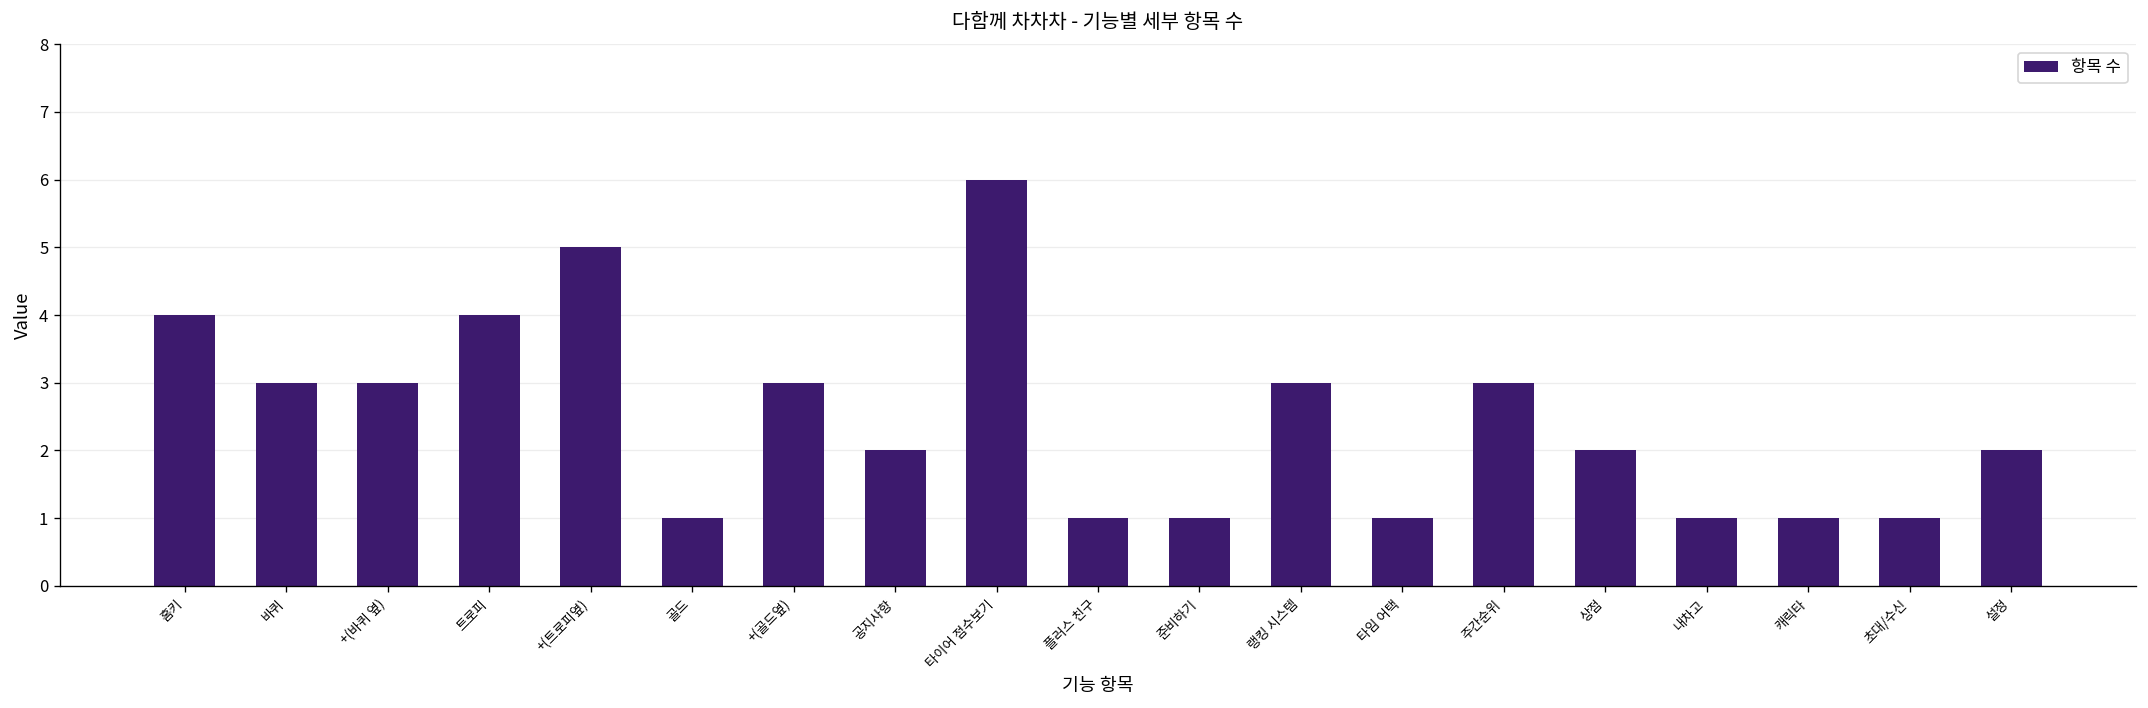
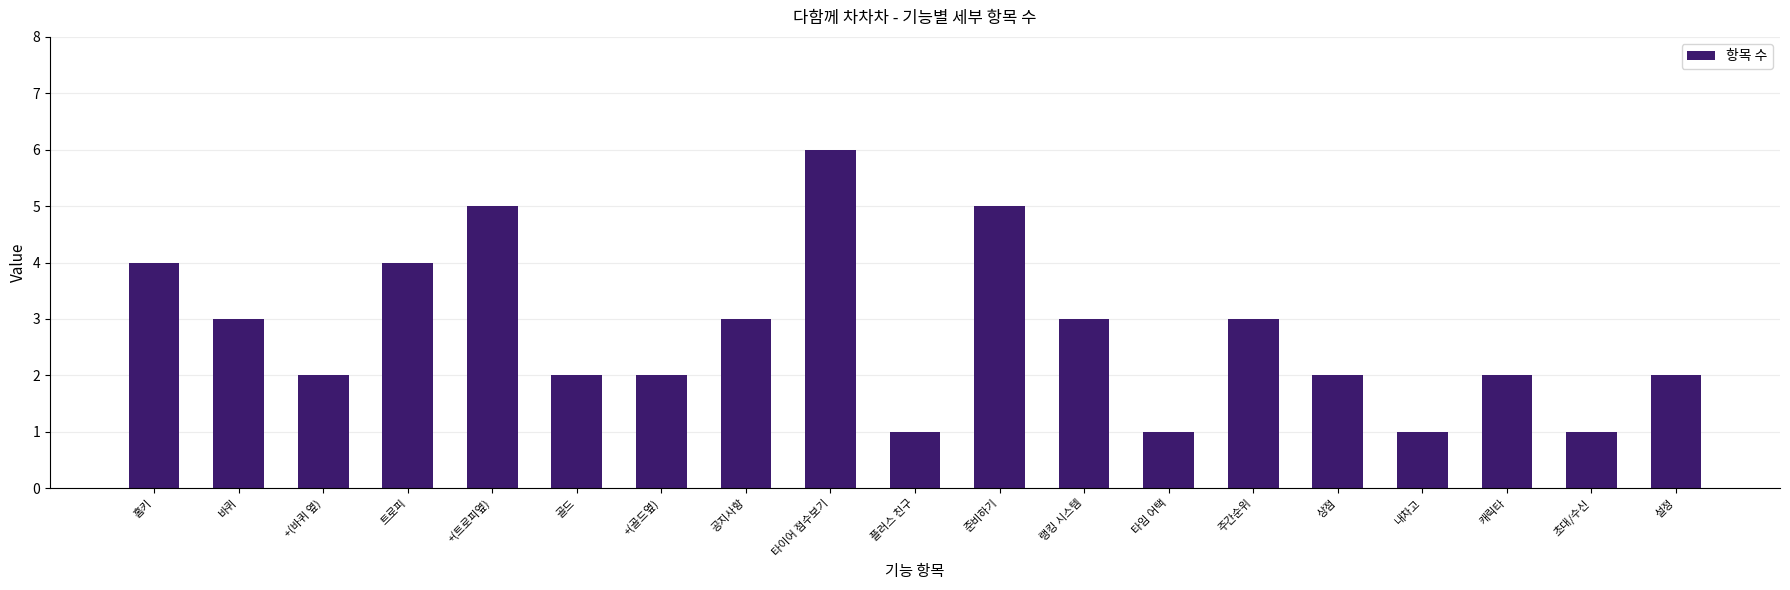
+(바퀴 옆): 3 -> 2
골드: 1 -> 2
+(골드옆): 3 -> 2
공지사항: 2 -> 3
준비하기: 1 -> 5
캐릭타: 1 -> 2
